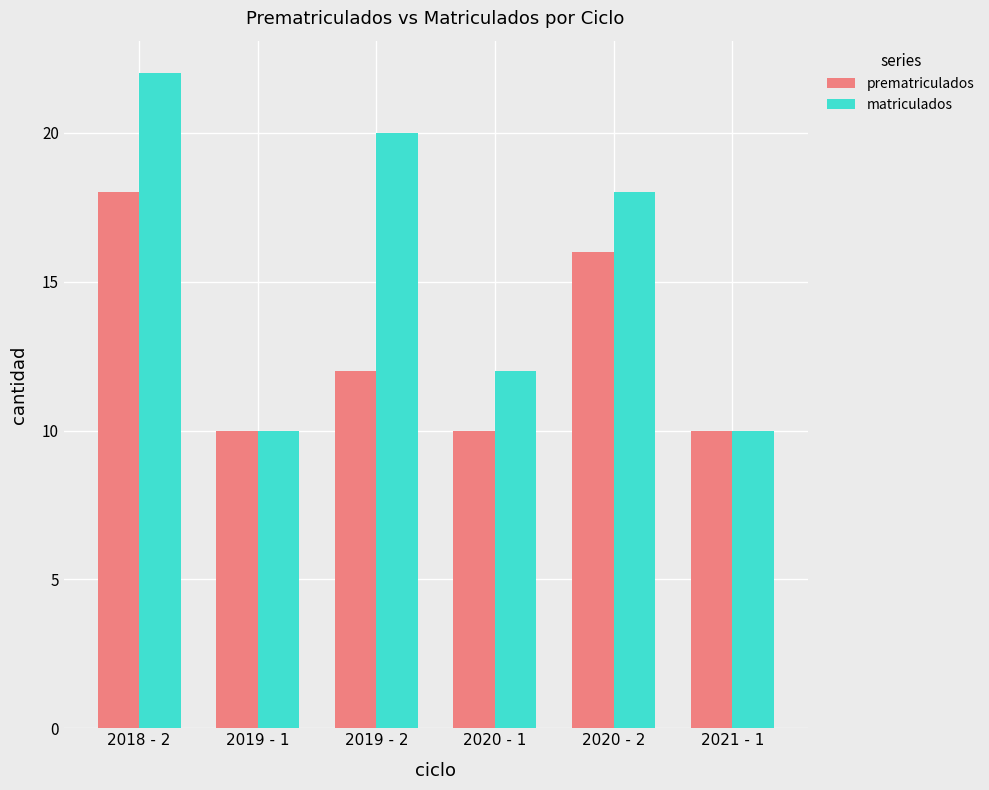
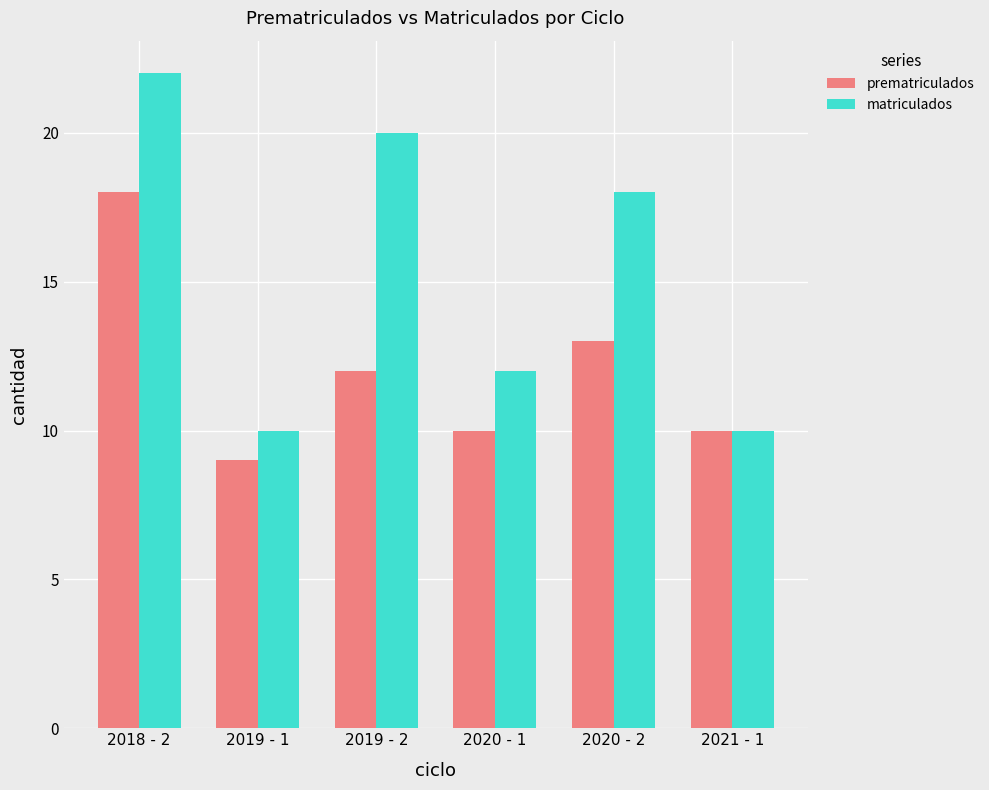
prematriculados, 2019 - 1: 10 -> 9
prematriculados, 2020 - 2: 16 -> 13
